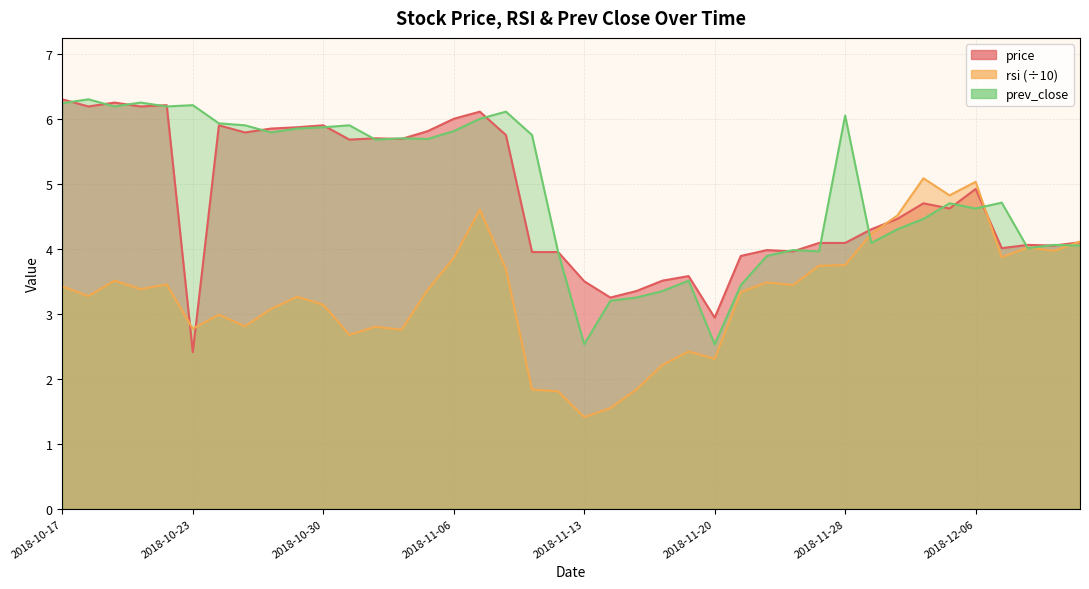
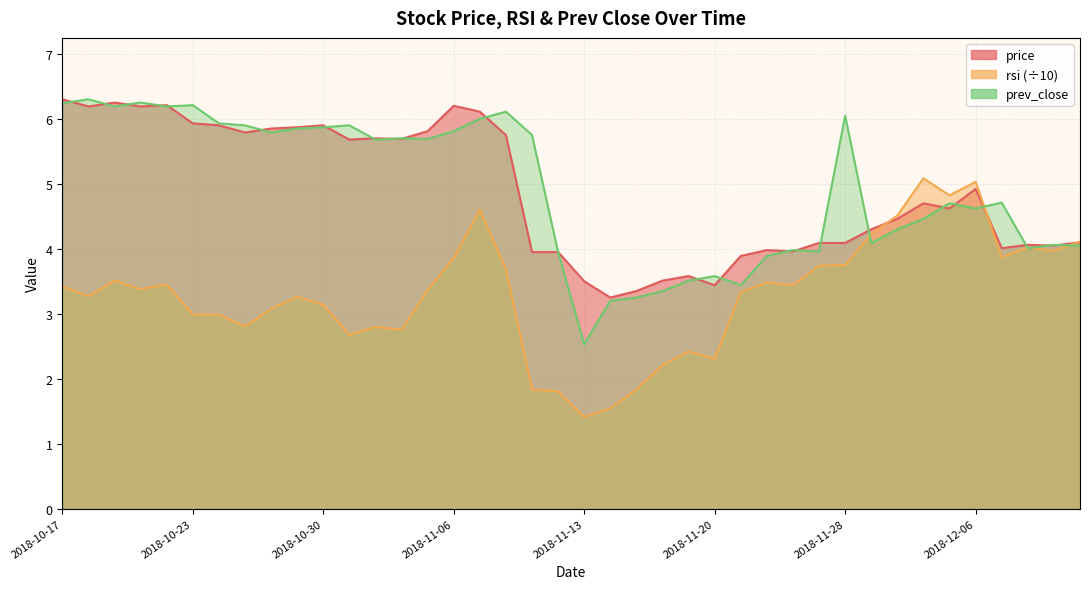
price, 2018-10-23: 2.4 -> 5.9
rsi (÷10), 2018-10-23: 2.8 -> 3.0
price, 2018-11-06: 6.0 -> 6.2
price, 2018-11-20: 2.9 -> 3.4
prev_close, 2018-11-20: 2.5 -> 3.6
